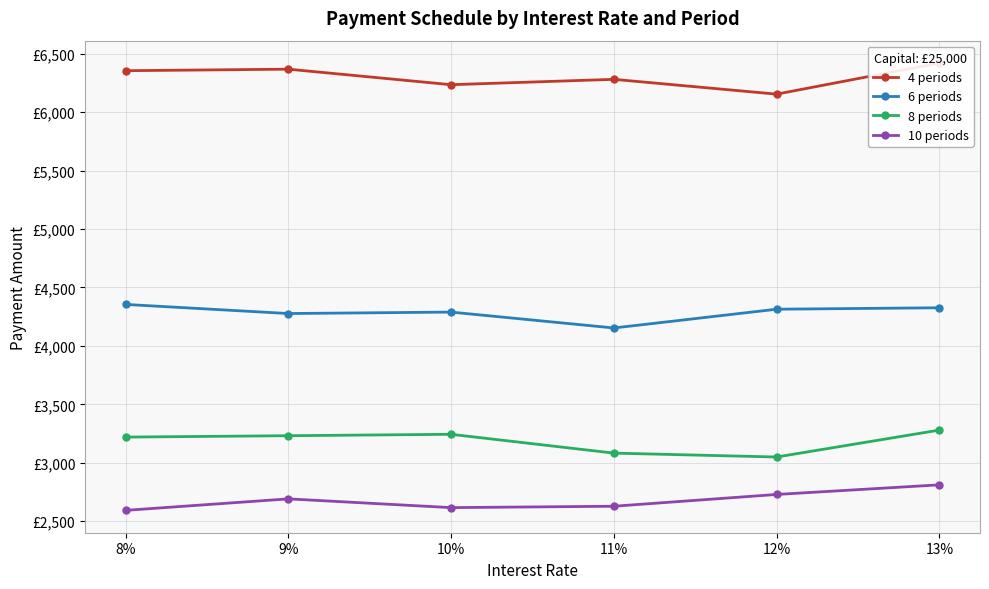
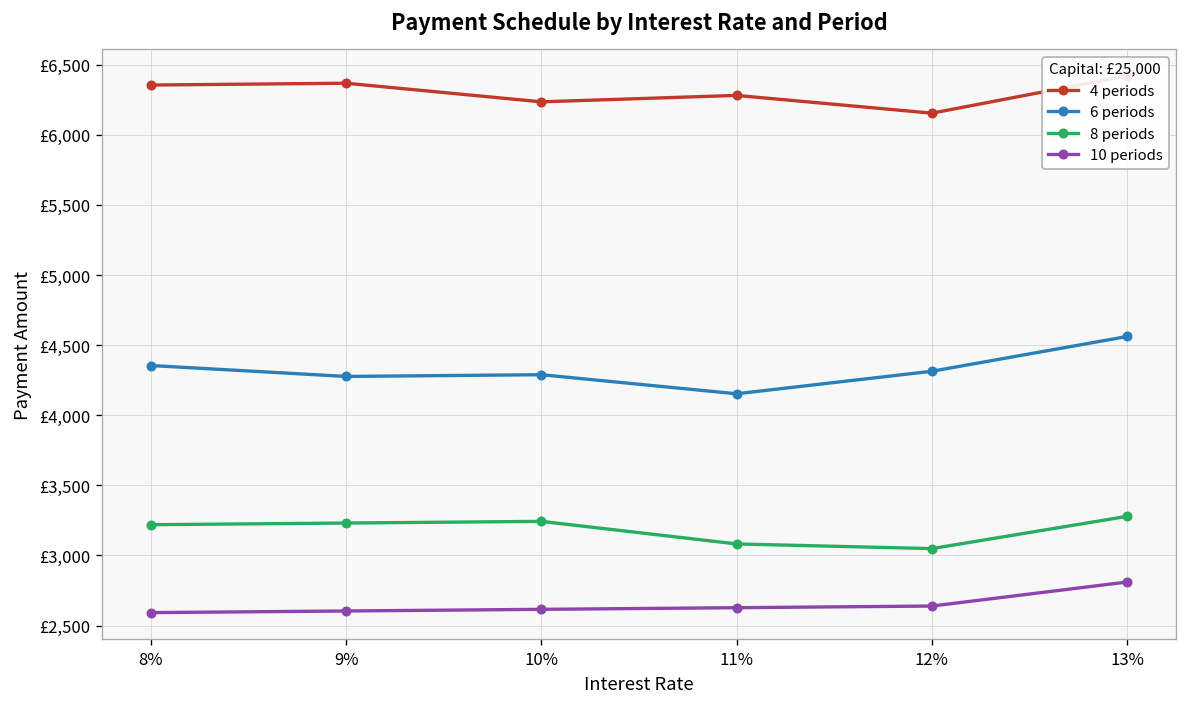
10 periods, 9%: £2,690 -> £2,600
10 periods, 12%: £2,730 -> £2,640
6 periods, 13%: £4,330 -> £4,560
